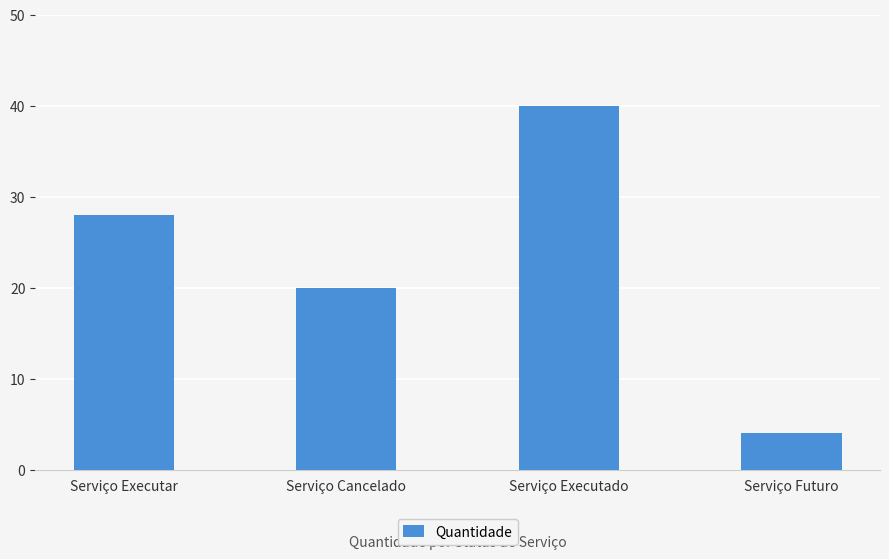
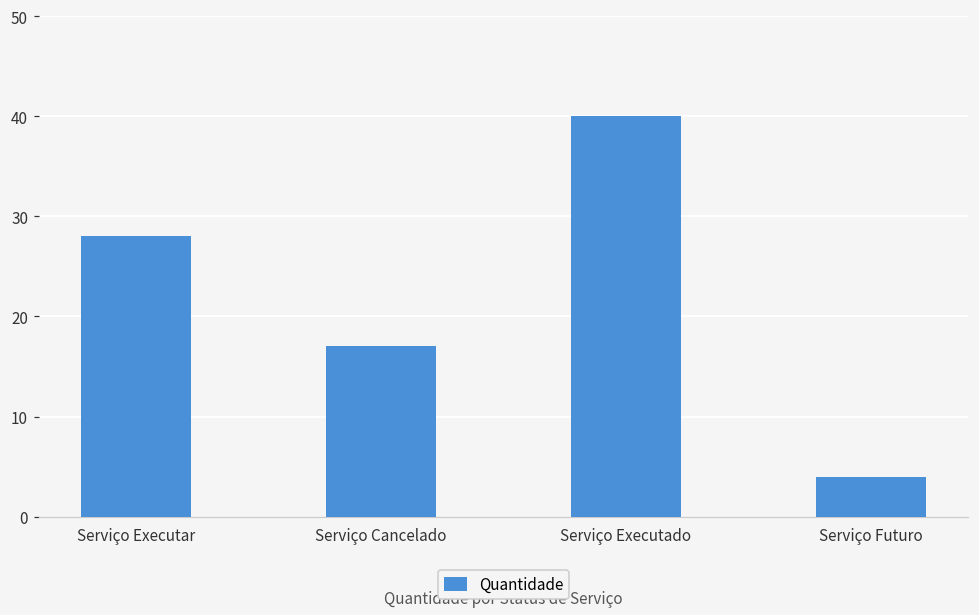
Serviço Cancelado: 20 -> 17
